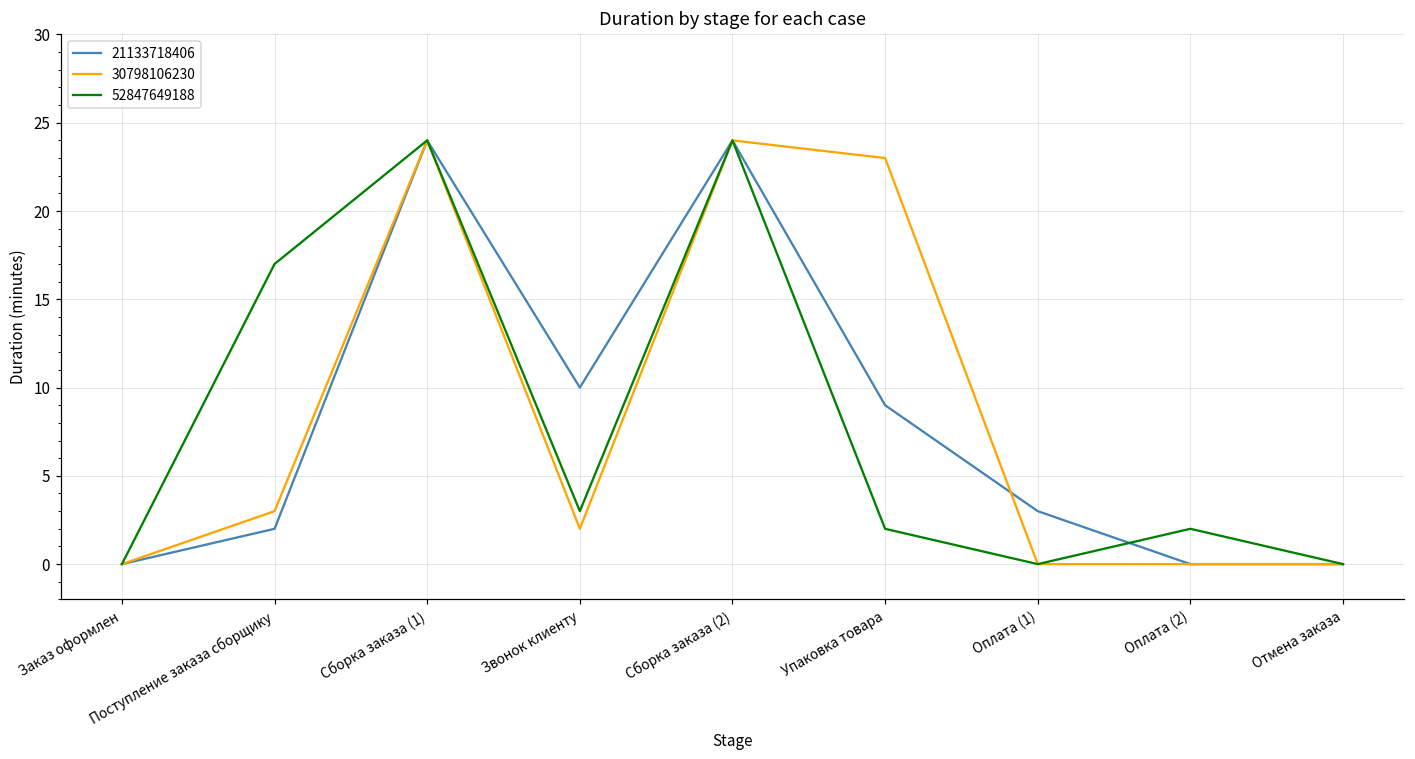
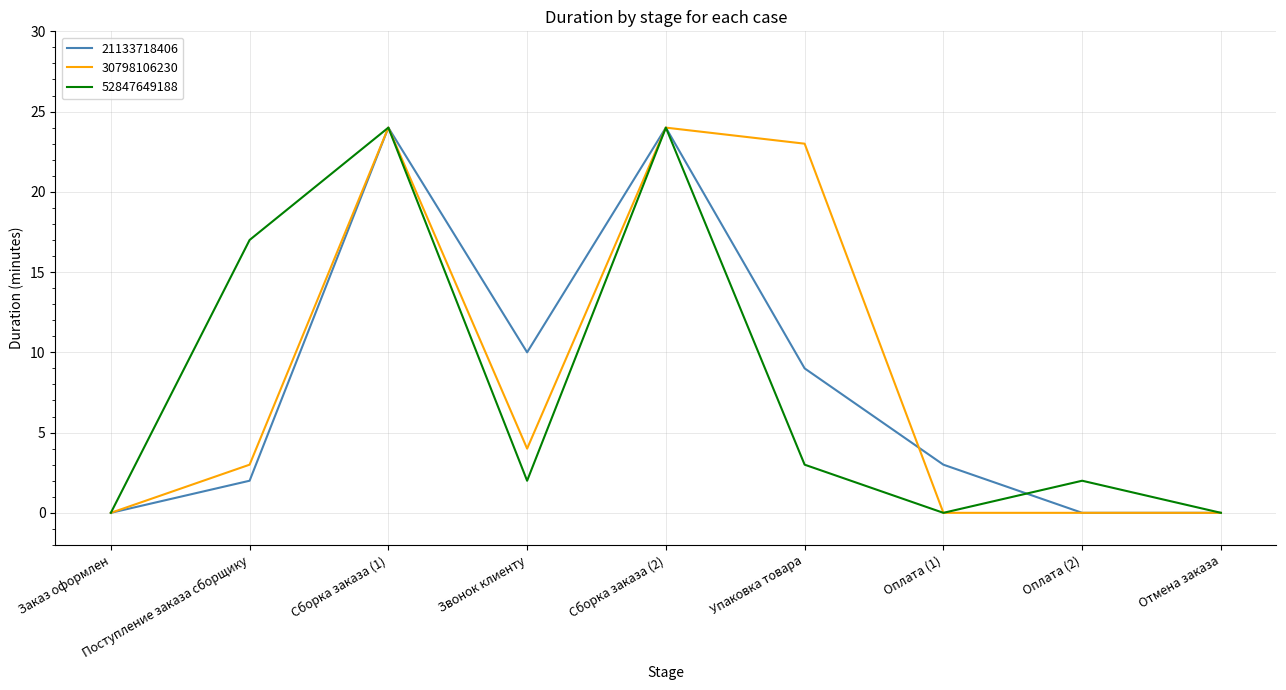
30798106230, Звонок клиенту: 2 -> 4
52847649188, Звонок клиенту: 3 -> 2
52847649188, Упаковка товара: 2 -> 3
